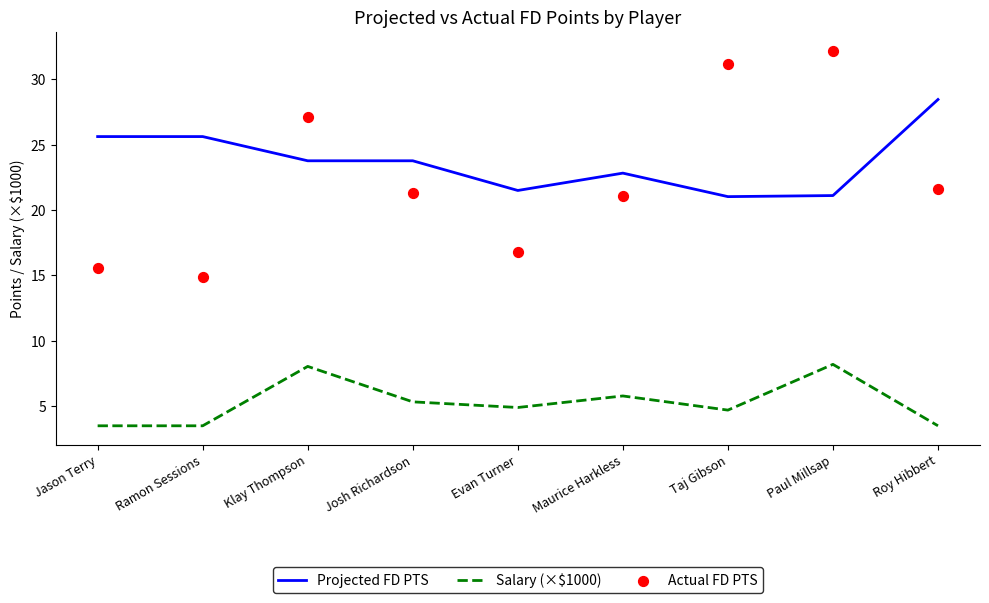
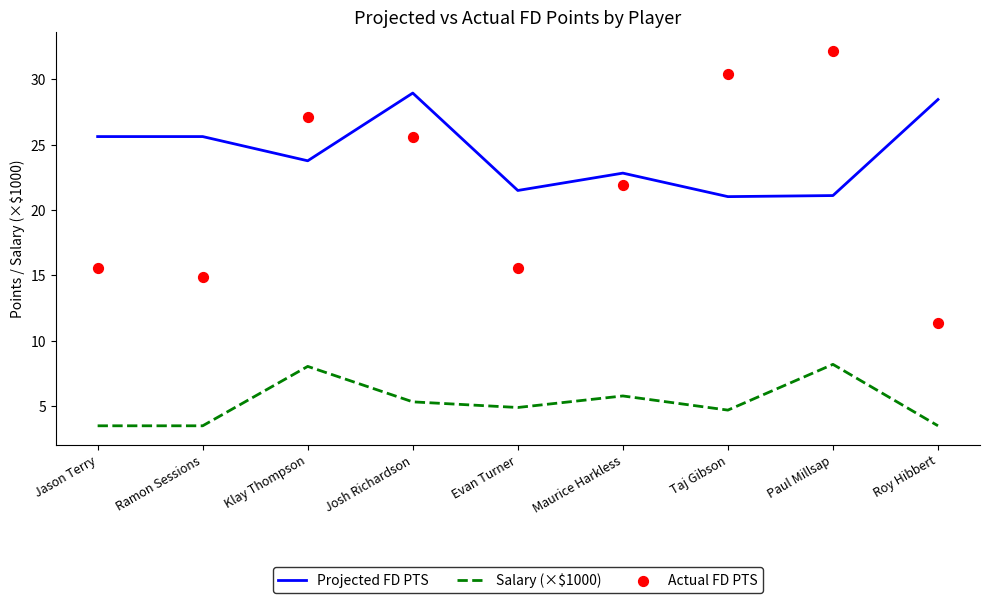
Projected FD PTS, Josh Richardson: 23.8 -> 29.0
Actual FD PTS, Josh Richardson: 21.3 -> 25.6
Actual FD PTS, Evan Turner: 16.8 -> 15.6
Actual FD PTS, Maurice Harkless: 21.1 -> 21.9
Actual FD PTS, Taj Gibson: 31.2 -> 30.4
Actual FD PTS, Roy Hibbert: 21.6 -> 11.4
